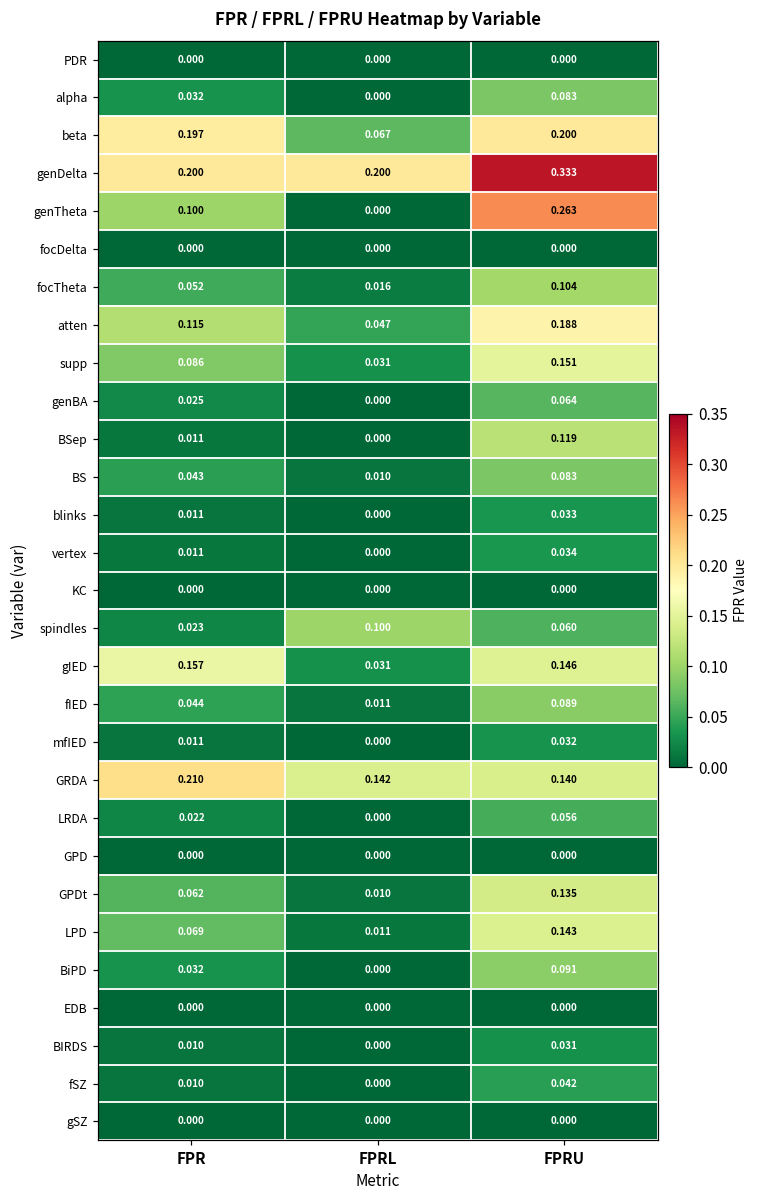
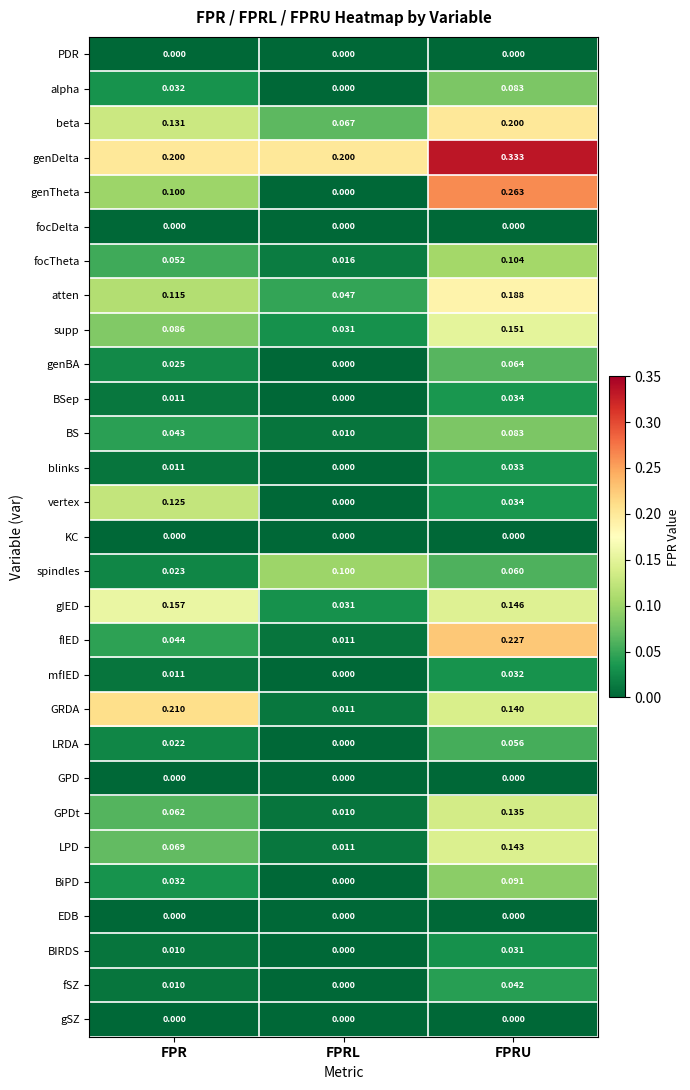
beta, FPR: 0.197 -> 0.131
BSep, FPRU: 0.119 -> 0.034
vertex, FPR: 0.011 -> 0.125
fIED, FPRU: 0.089 -> 0.227
GRDA, FPRL: 0.142 -> 0.011
